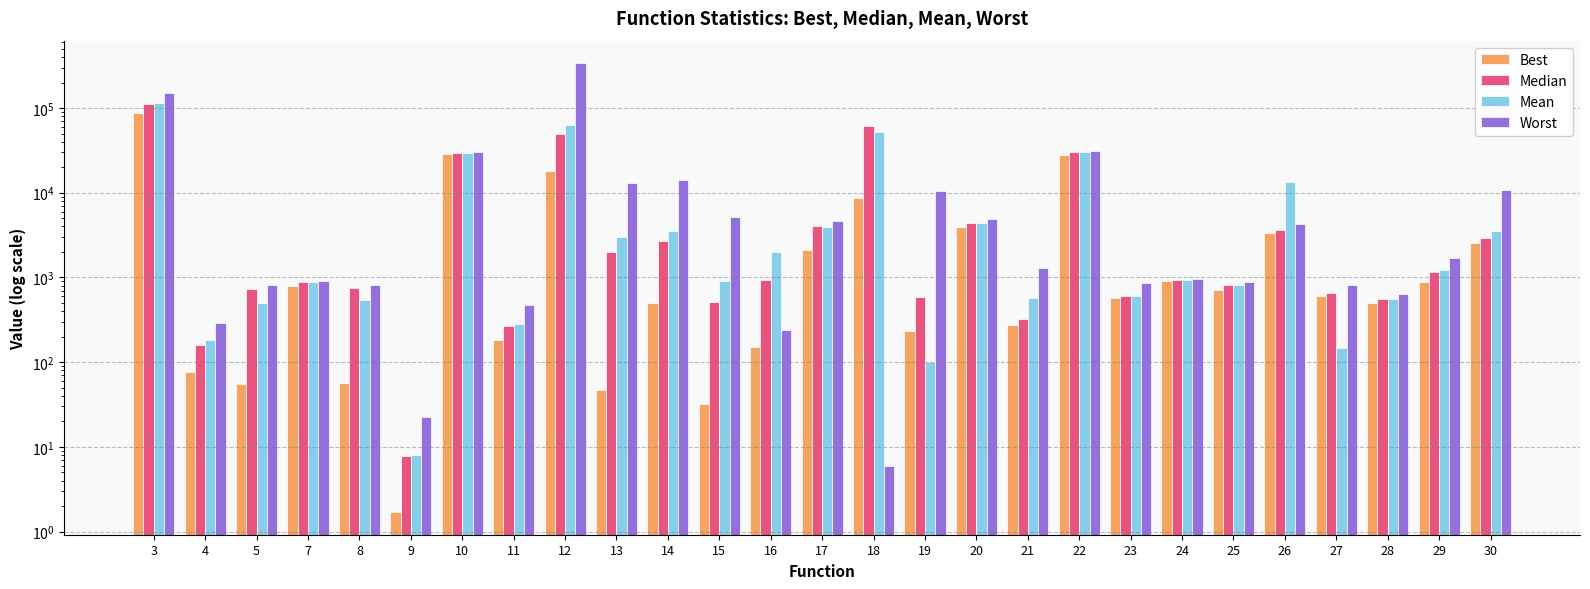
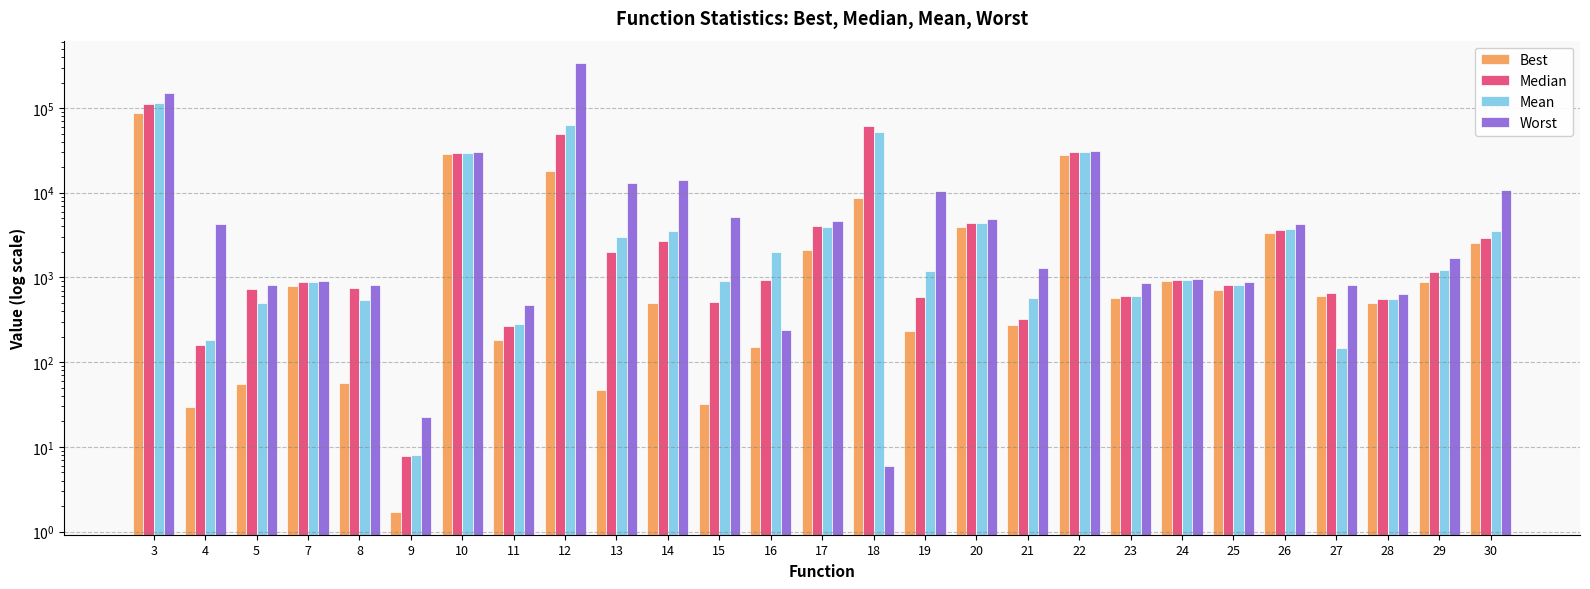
Best, 4: 80 -> 29
Worst, 4: 290 -> 4000
Mean, 19: 100 -> 1200
Mean, 26: 13000 -> 4000
